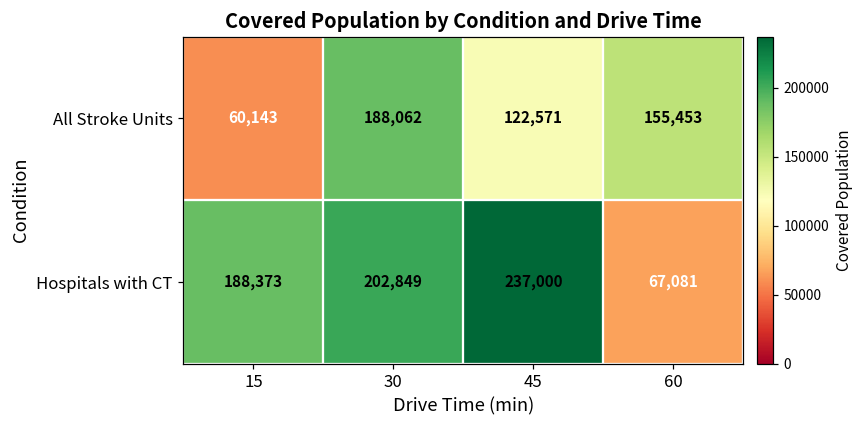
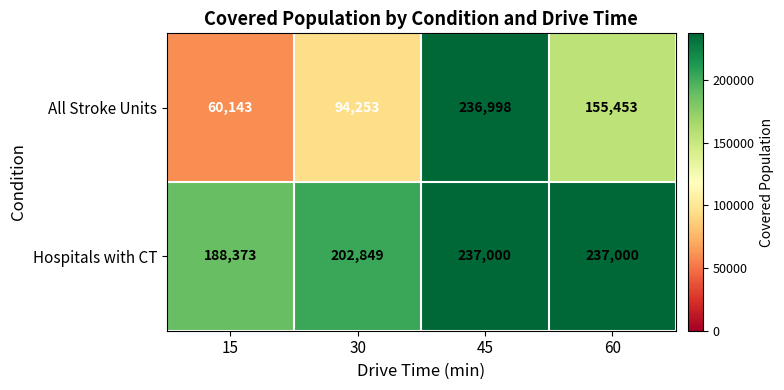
All Stroke Units, 30: 188,062 -> 94,253
All Stroke Units, 45: 122,571 -> 236,998
Hospitals with CT, 60: 67,081 -> 237,000
